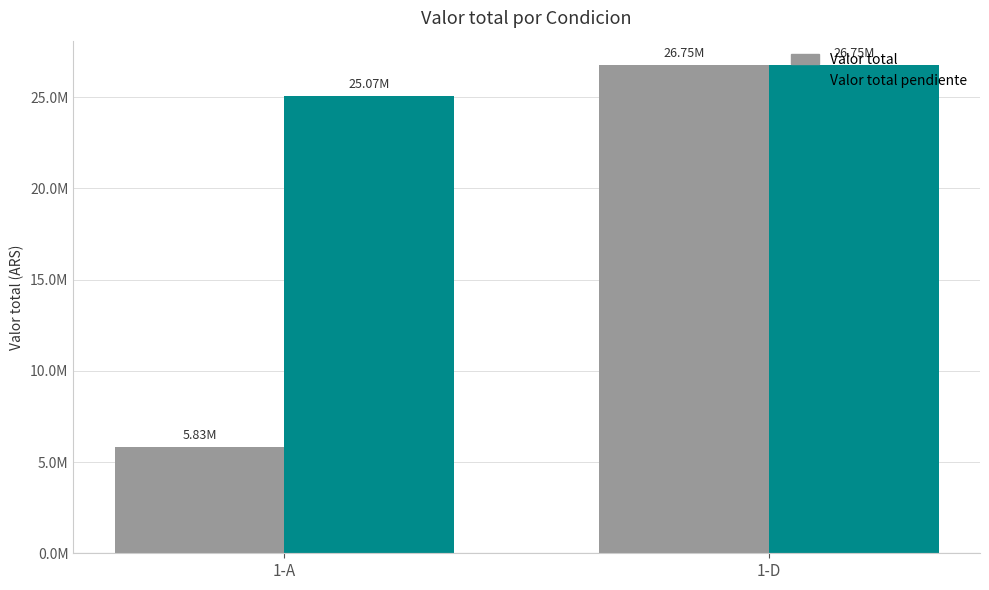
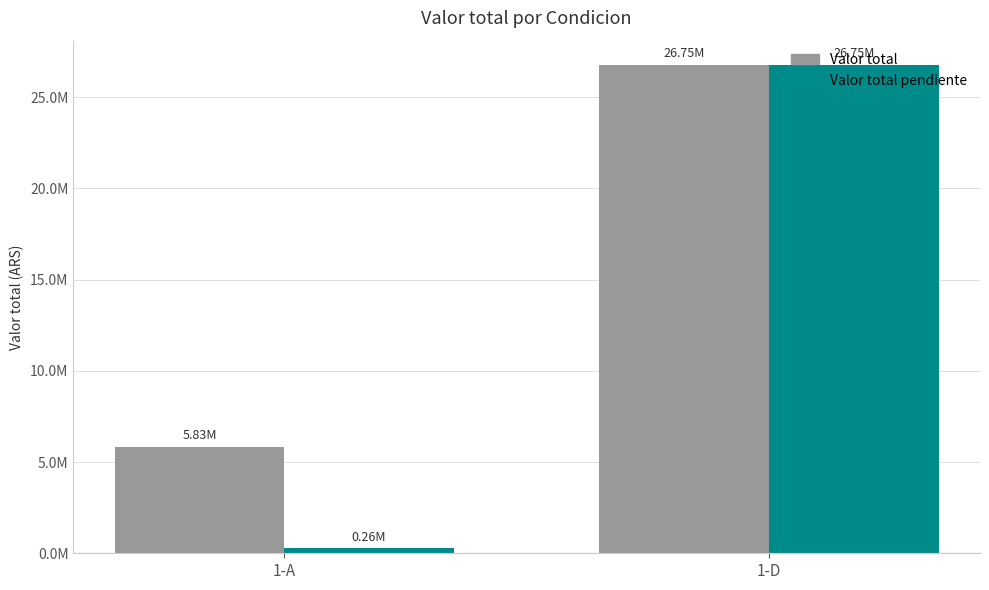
Valor total pendiente, 1-A: 25.07M -> 0.26M
